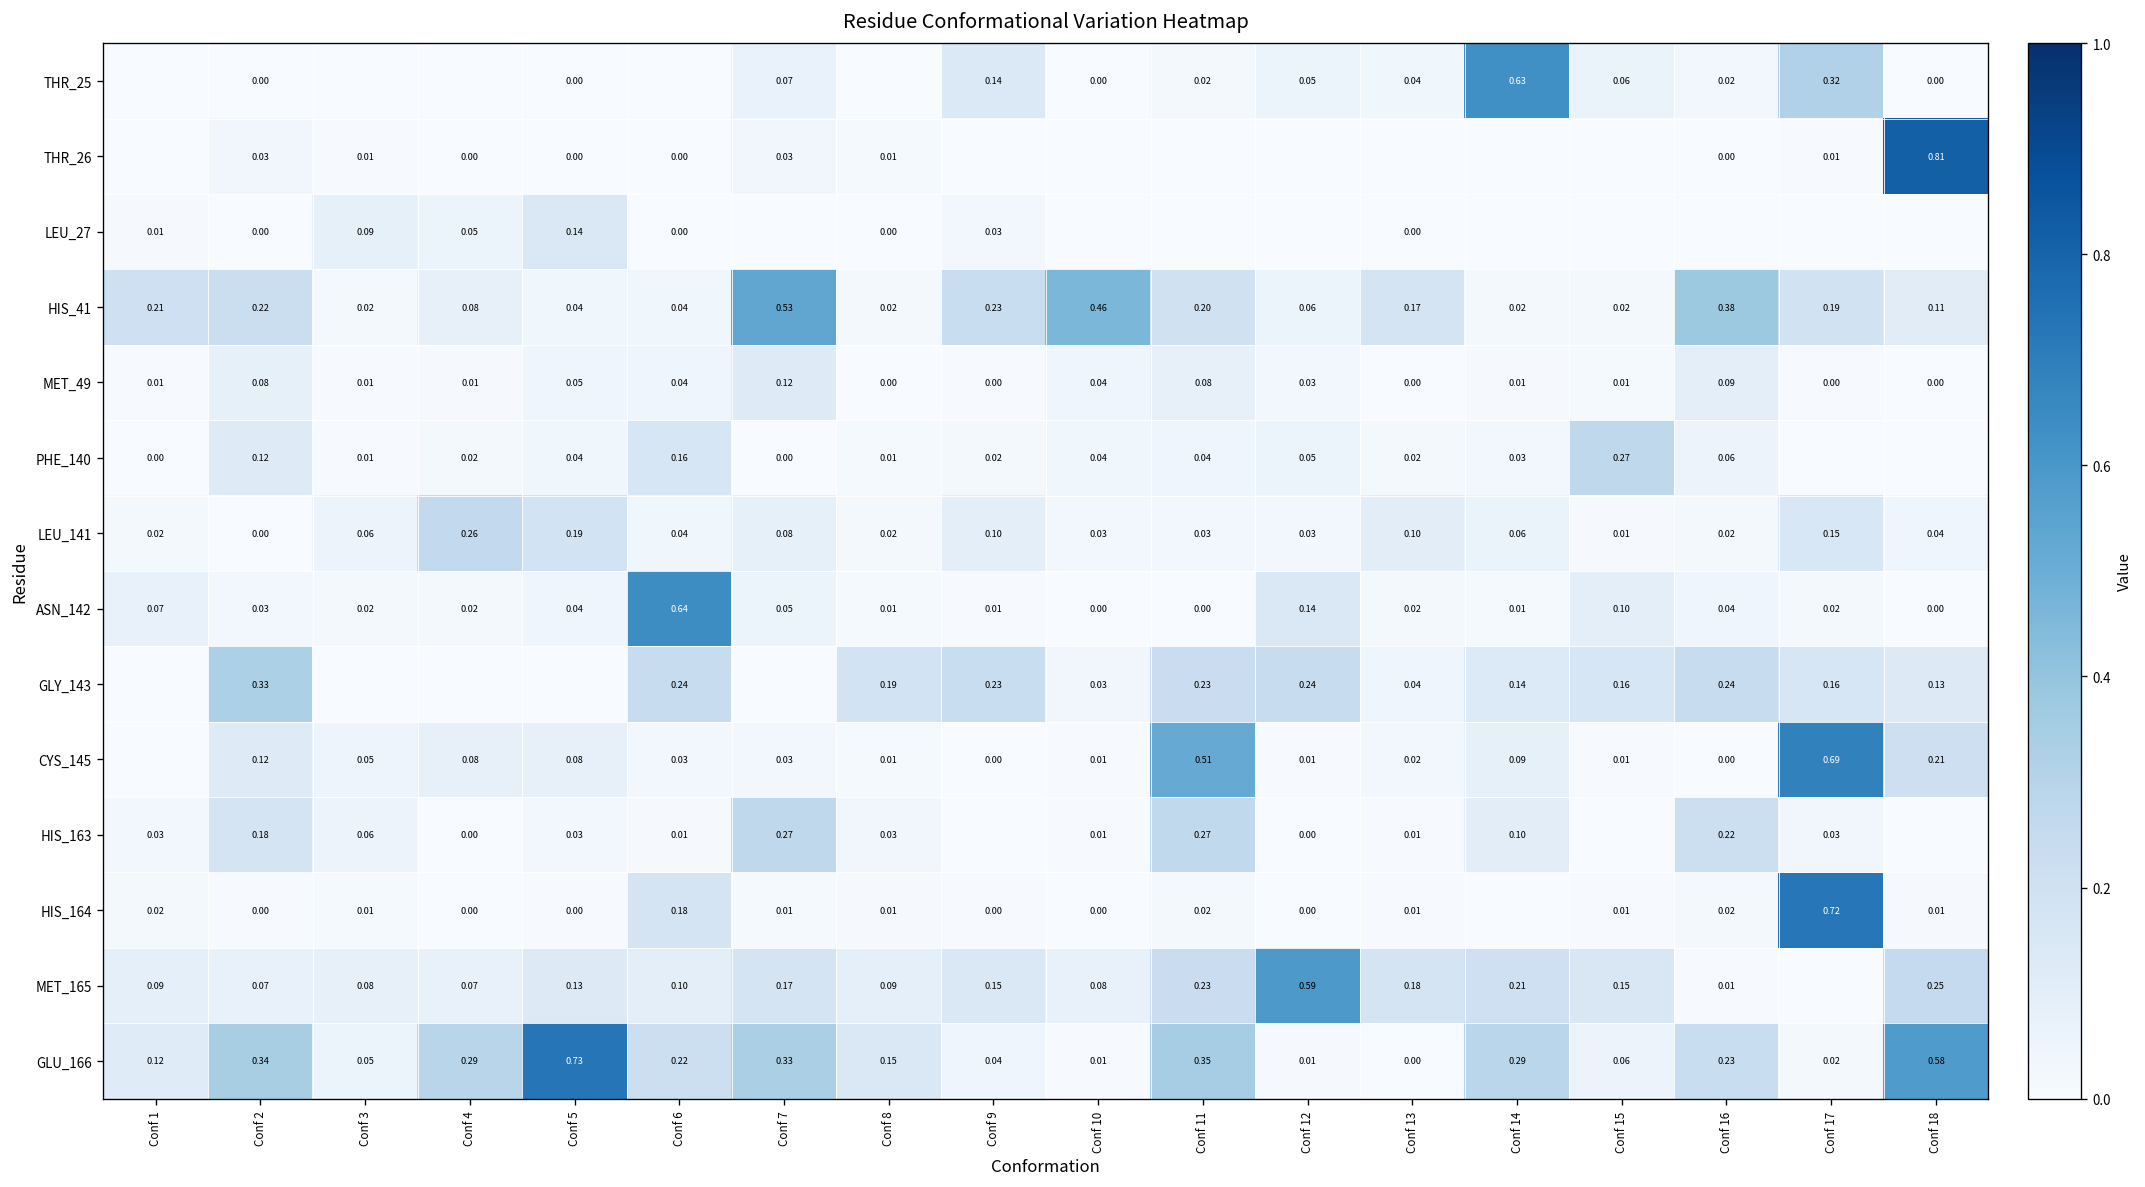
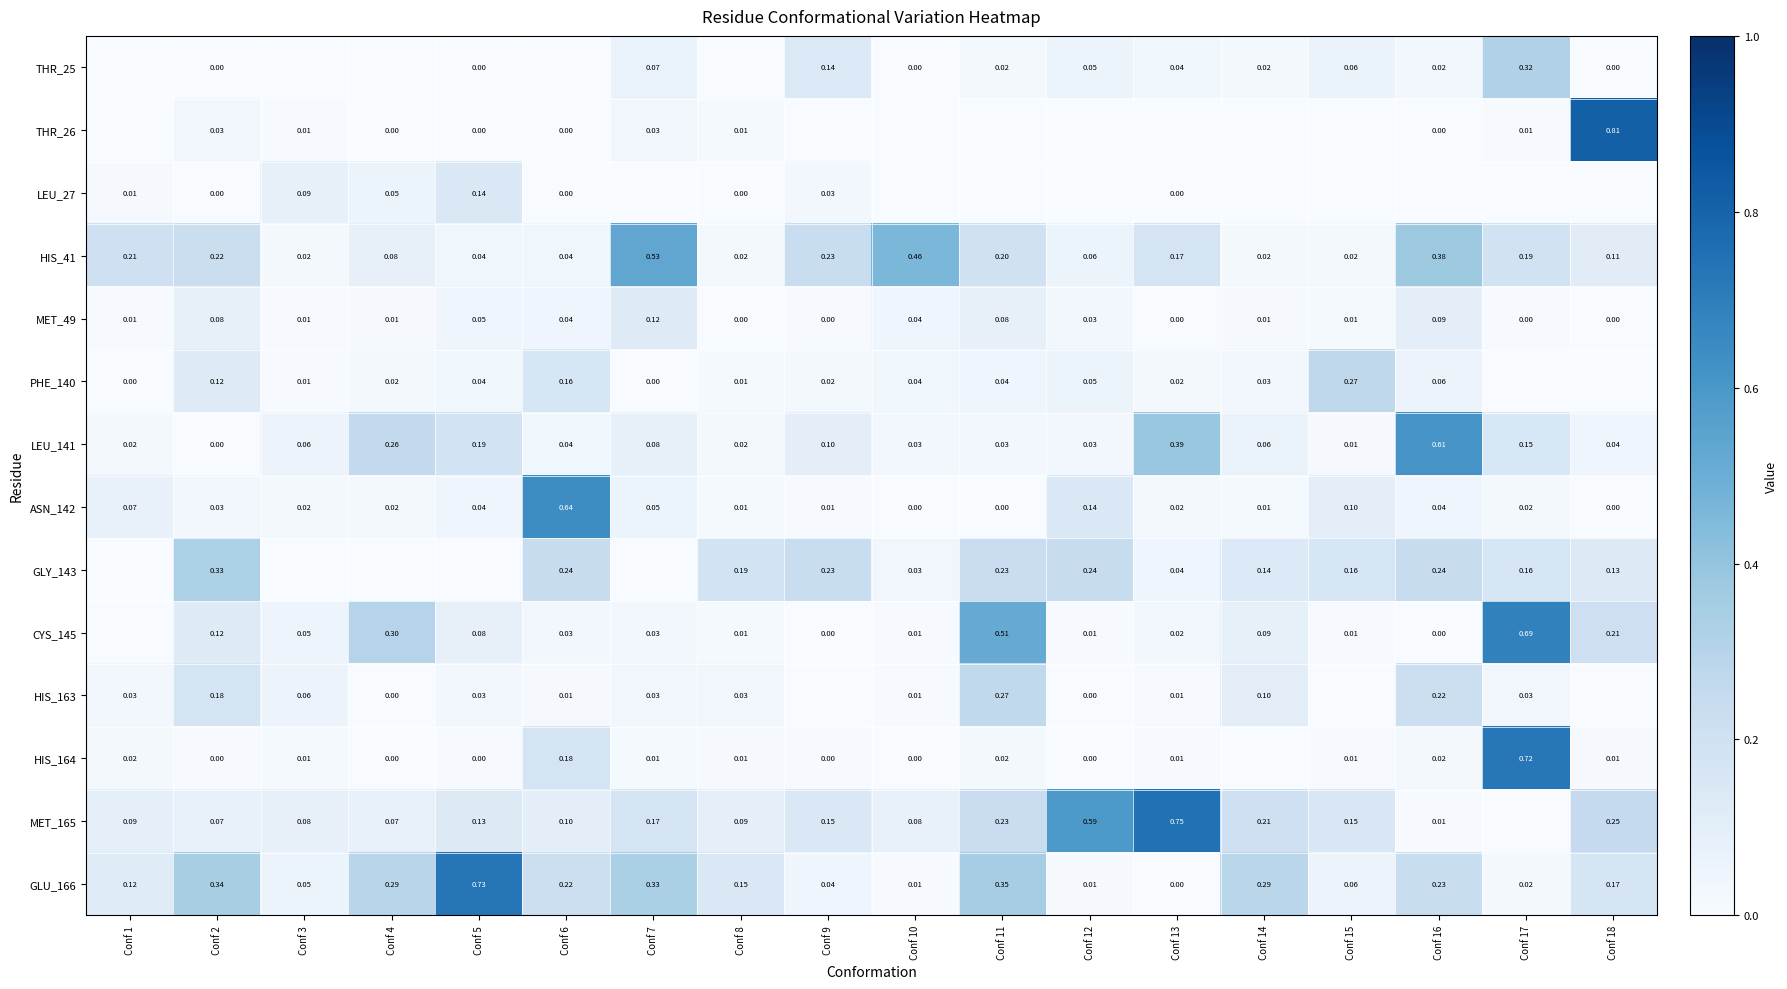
THR_25, Conf 14: 0.63 -> 0.02
LEU_141, Conf 13: 0.10 -> 0.39
LEU_141, Conf 16: 0.02 -> 0.61
CYS_145, Conf 4: 0.08 -> 0.30
HIS_163, Conf 7: 0.27 -> 0.03
MET_165, Conf 13: 0.18 -> 0.75
GLU_166, Conf 18: 0.58 -> 0.17
